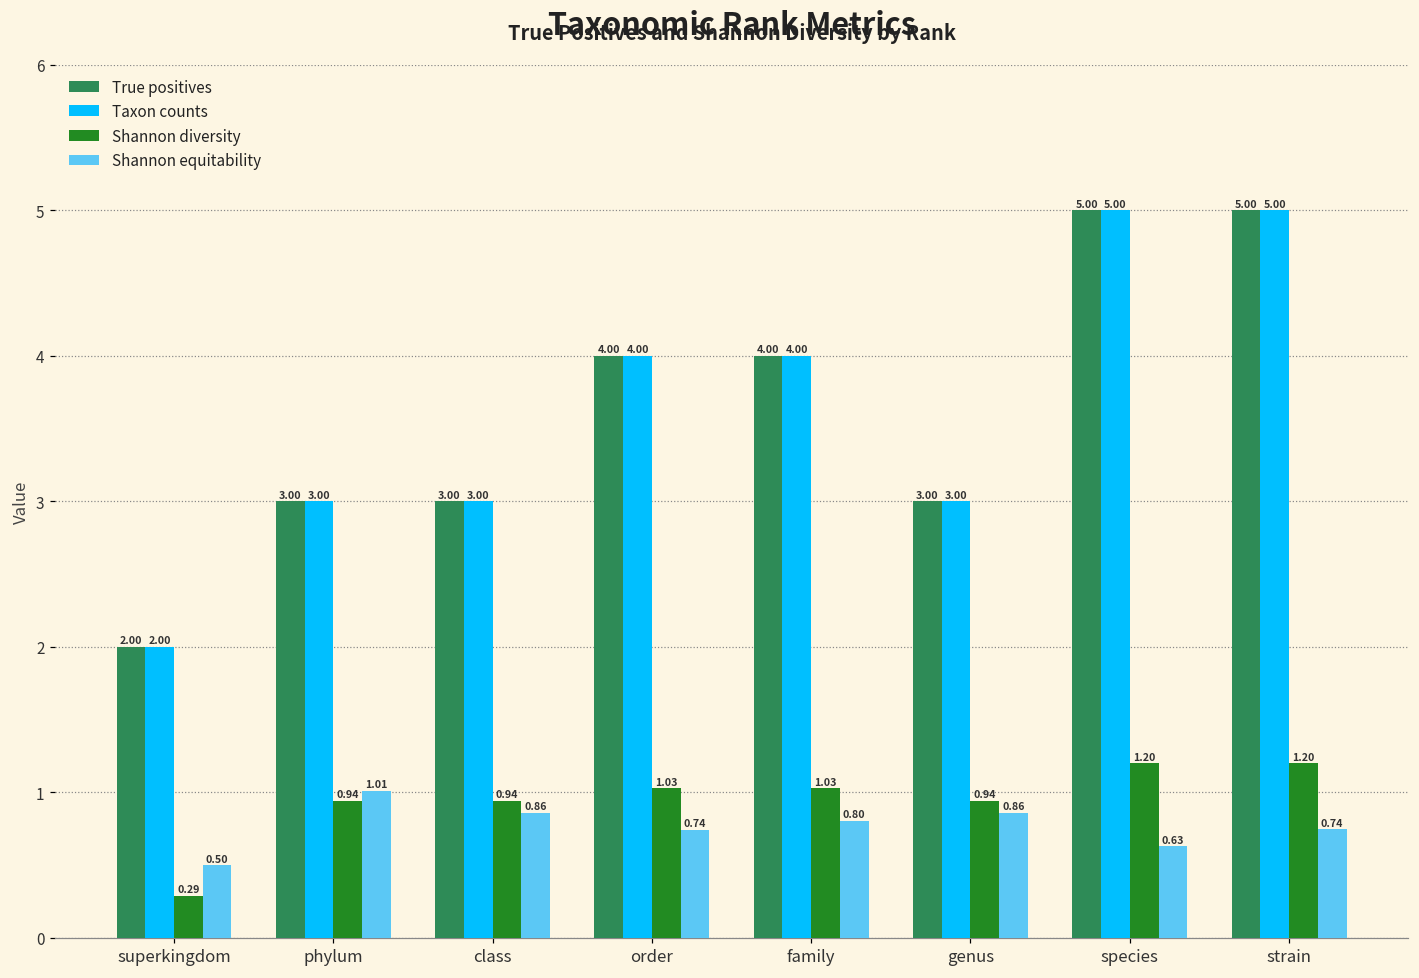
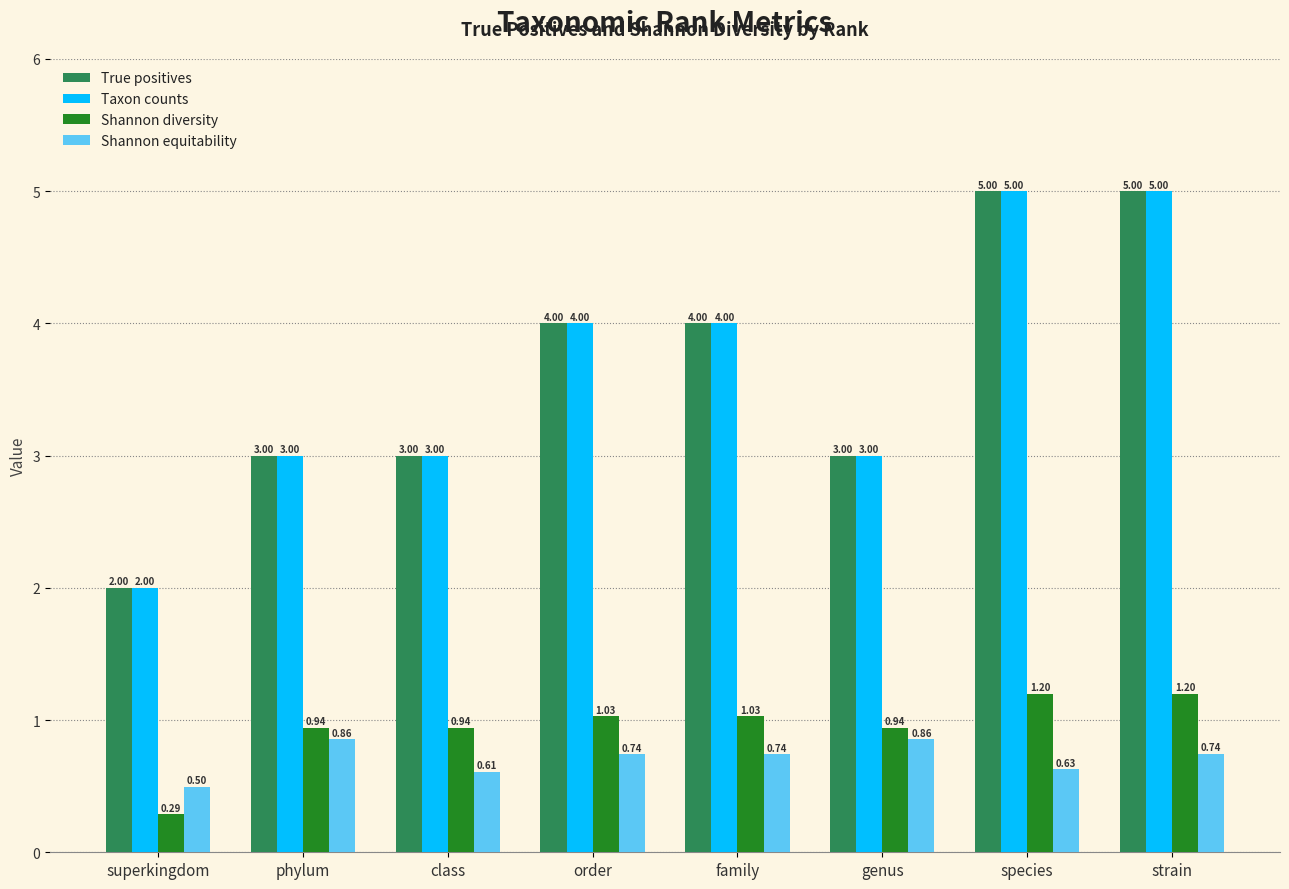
Shannon equitability, phylum: 1.01 -> 0.86
Shannon equitability, class: 0.86 -> 0.61
Shannon equitability, family: 0.80 -> 0.74
